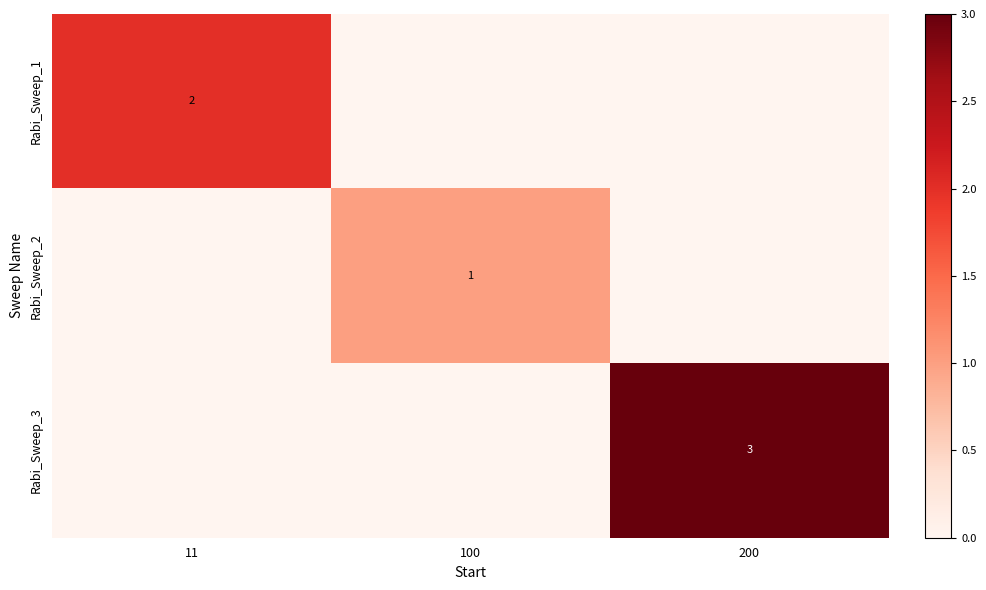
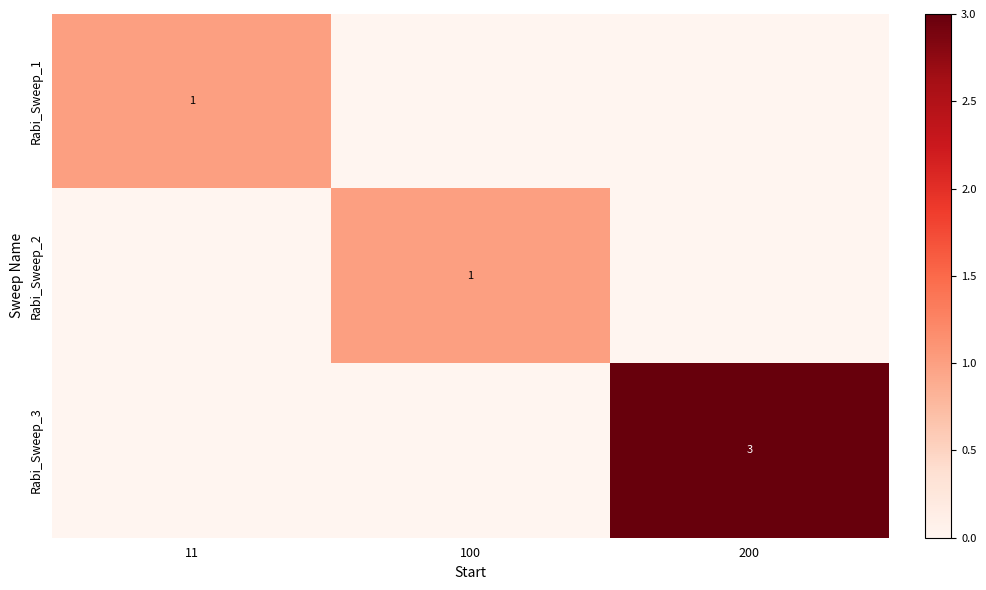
Rabi_Sweep_1, 11: 2 -> 1
